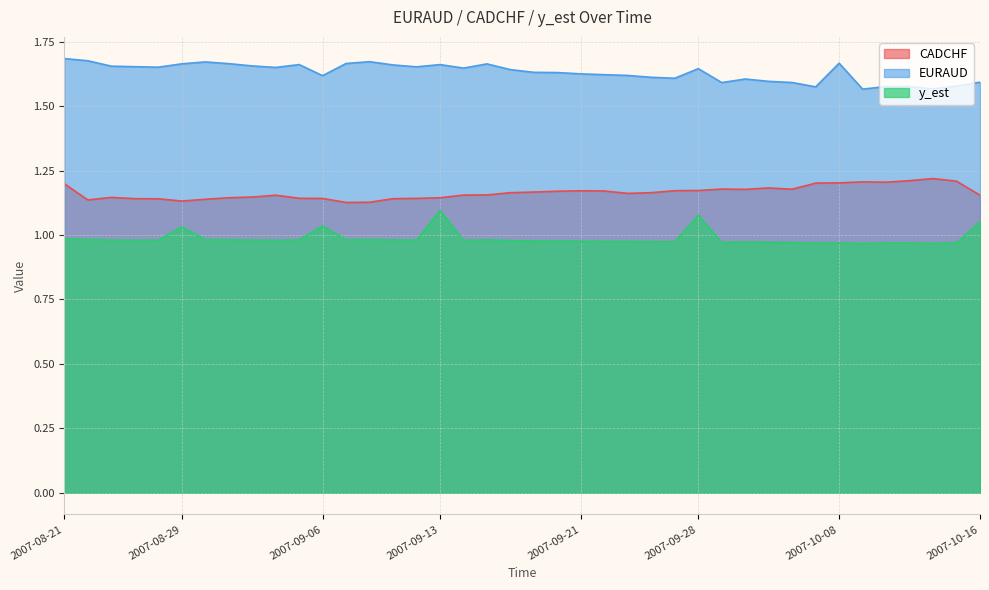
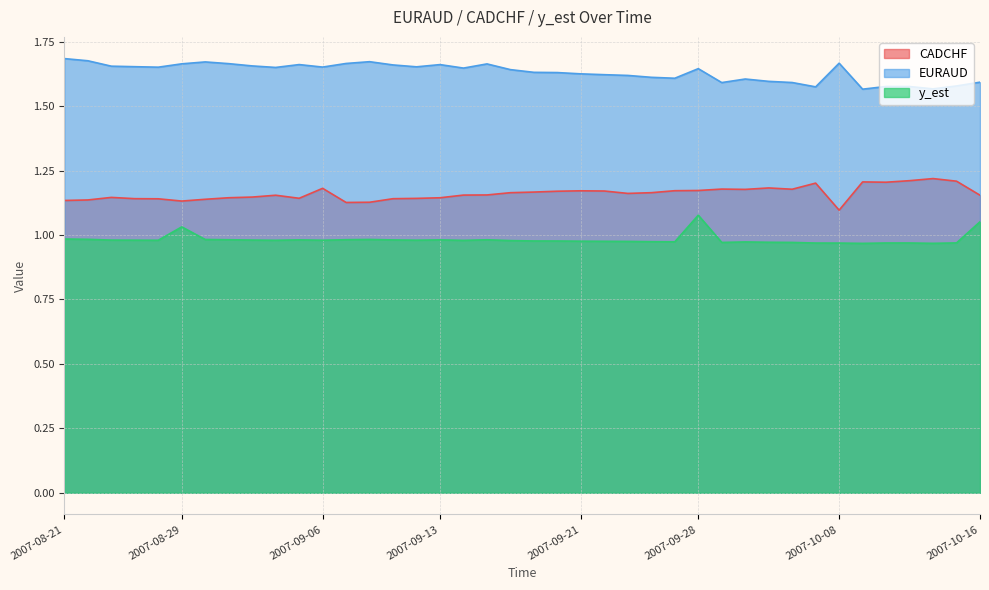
CADCHF, 2007-08-21: 1.20 -> 1.13
CADCHF, 2007-09-06: 1.14 -> 1.18
EURAUD, 2007-09-06: 1.62 -> 1.65
y_est, 2007-09-06: 1.03 -> 0.98
y_est, 2007-09-13: 1.09 -> 0.98
CADCHF, 2007-10-08: 1.20 -> 1.10
